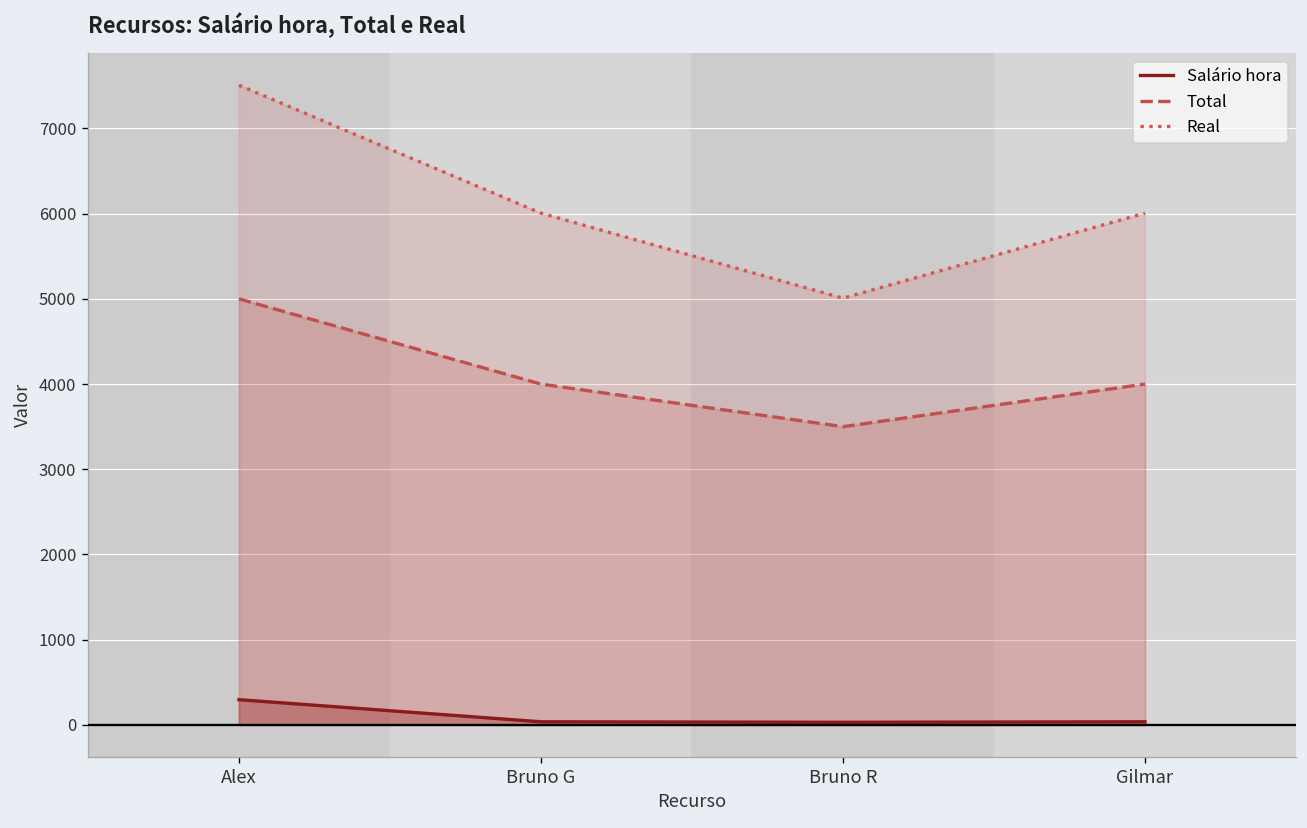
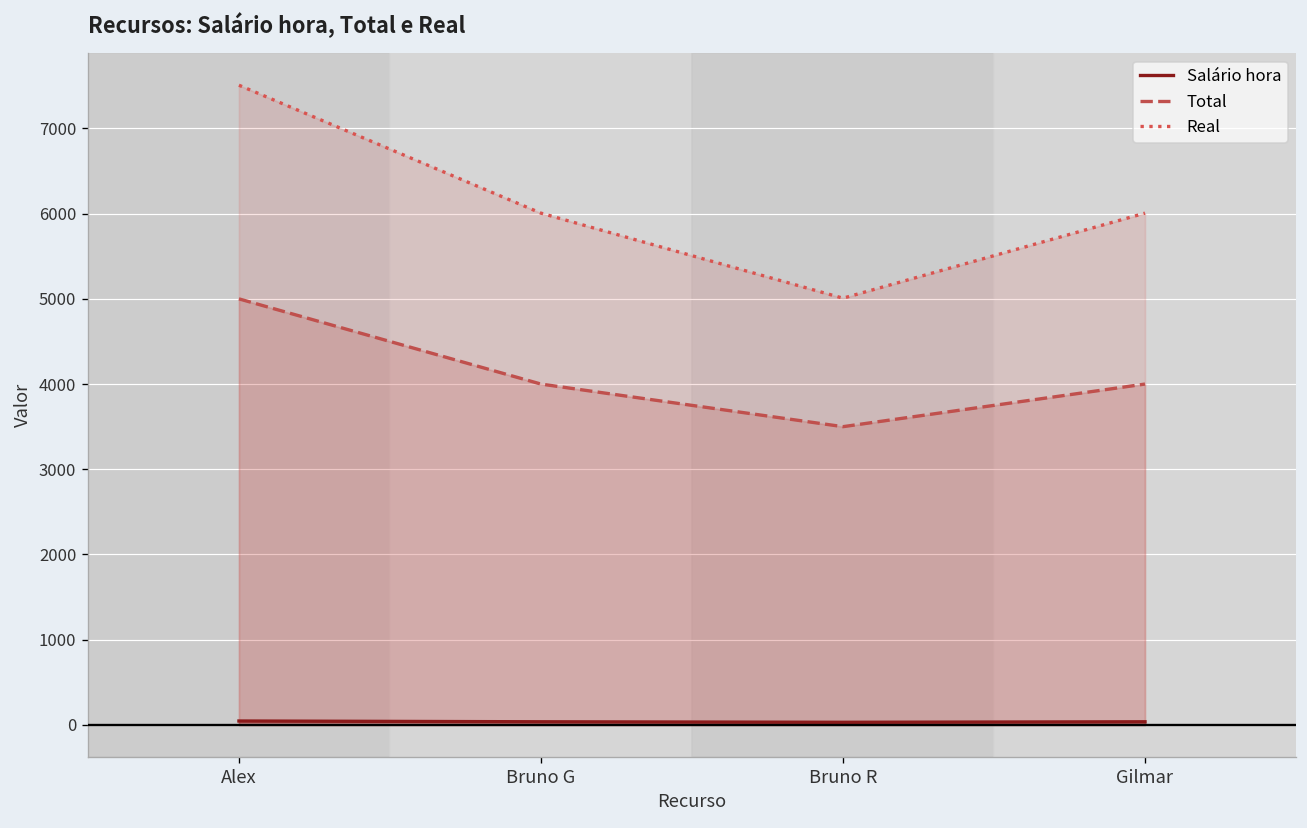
Salário hora, Alex: 300 -> 0
